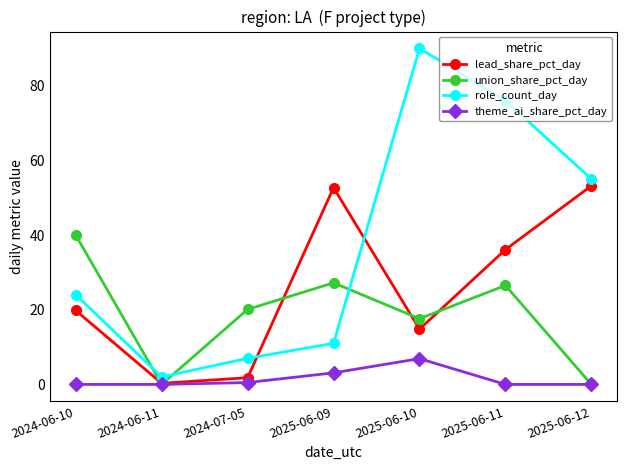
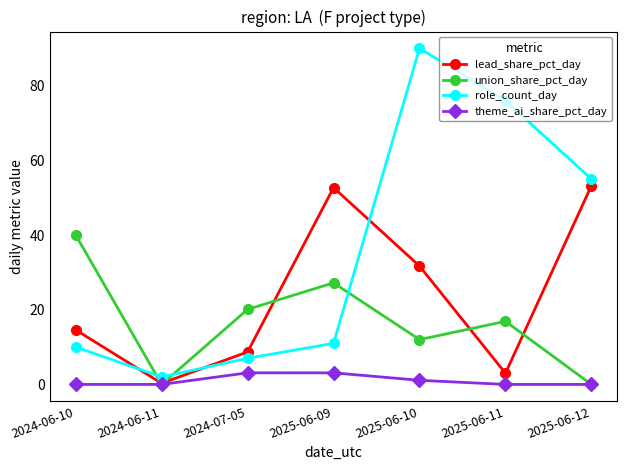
lead_share_pct_day, 2024-06-10: 20 -> 15
role_count_day, 2024-06-10: 24 -> 10
lead_share_pct_day, 2024-07-05: 2 -> 9
theme_ai_share_pct_day, 2024-07-05: 1 -> 3
lead_share_pct_day, 2025-06-10: 15 -> 32
union_share_pct_day, 2025-06-10: 18 -> 12
theme_ai_share_pct_day, 2025-06-10: 7 -> 1
lead_share_pct_day, 2025-06-11: 36 -> 3
union_share_pct_day, 2025-06-11: 27 -> 17
